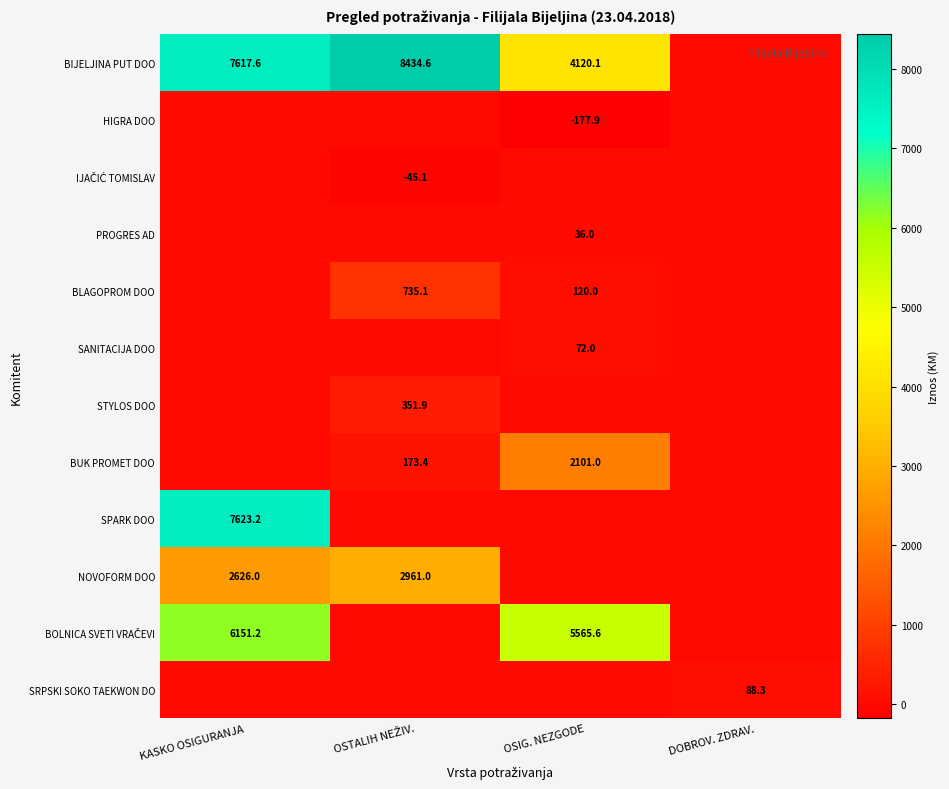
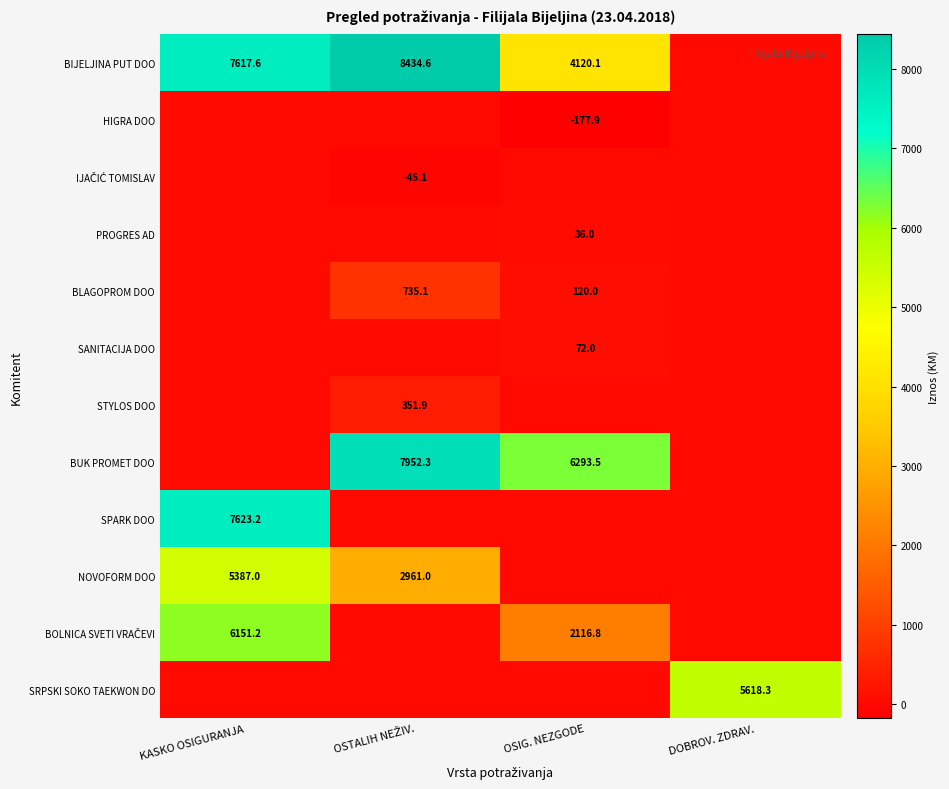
BUK PROMET DOO, OSTALIH NEŽIV.: 173.4 -> 7952.3
BUK PROMET DOO, OSIG. NEZGODE: 2101.0 -> 6293.5
NOVOFORM DOO, KASKO OSIGURANJA: 2626.0 -> 5387.0
BOLNICA SVETI VRAČEVI, OSIG. NEZGODE: 5565.6 -> 2116.8
SRPSKI SOKO TAEKWON DO, DOBROV. ZDRAV.: 88.3 -> 5618.3
